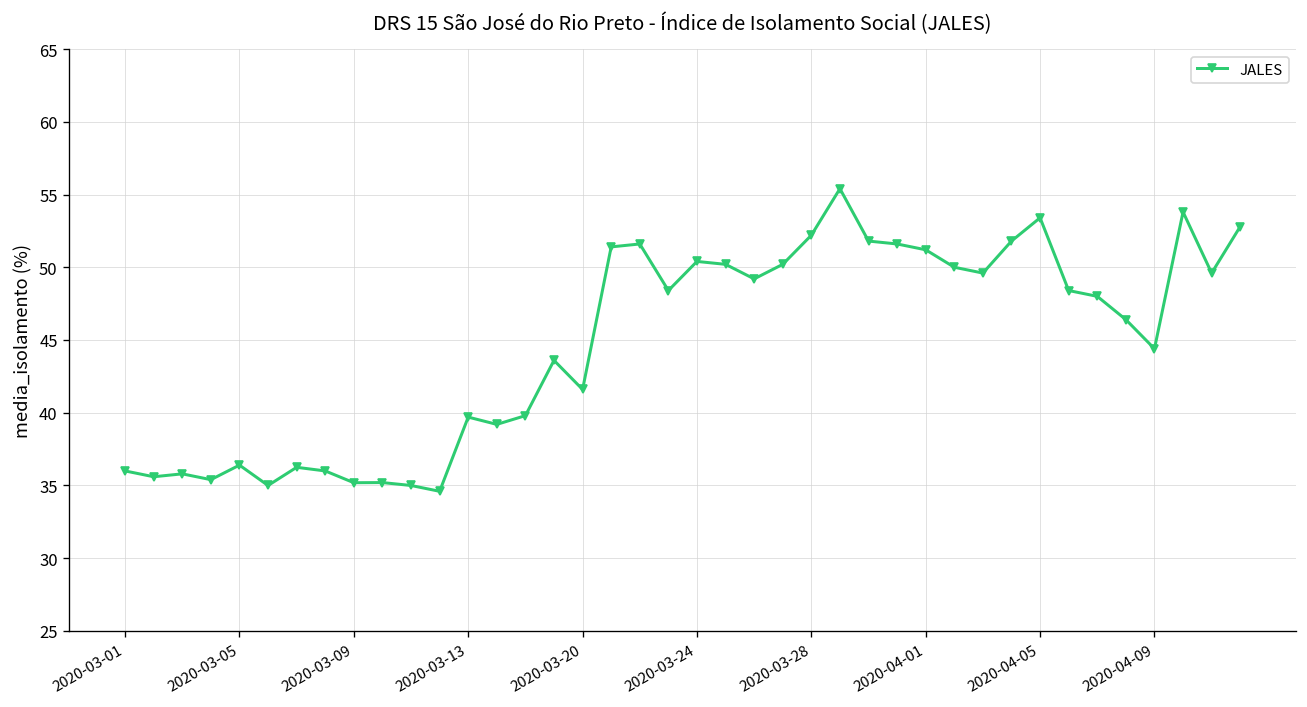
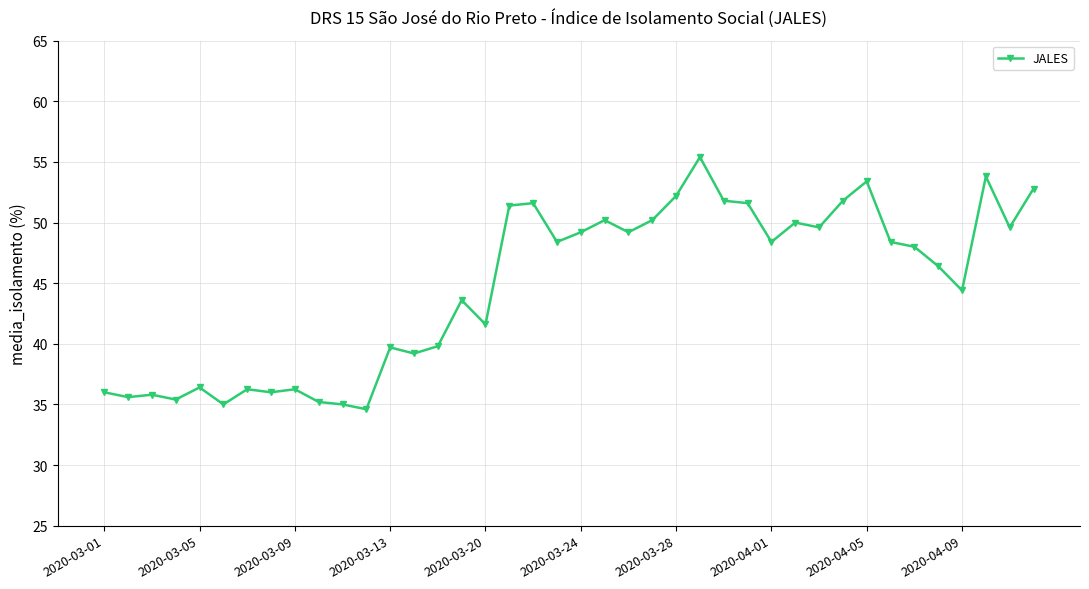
2020-03-09: 35.2 -> 36.3
2020-03-24: 50.4 -> 49.2
2020-04-01: 51.2 -> 48.4
